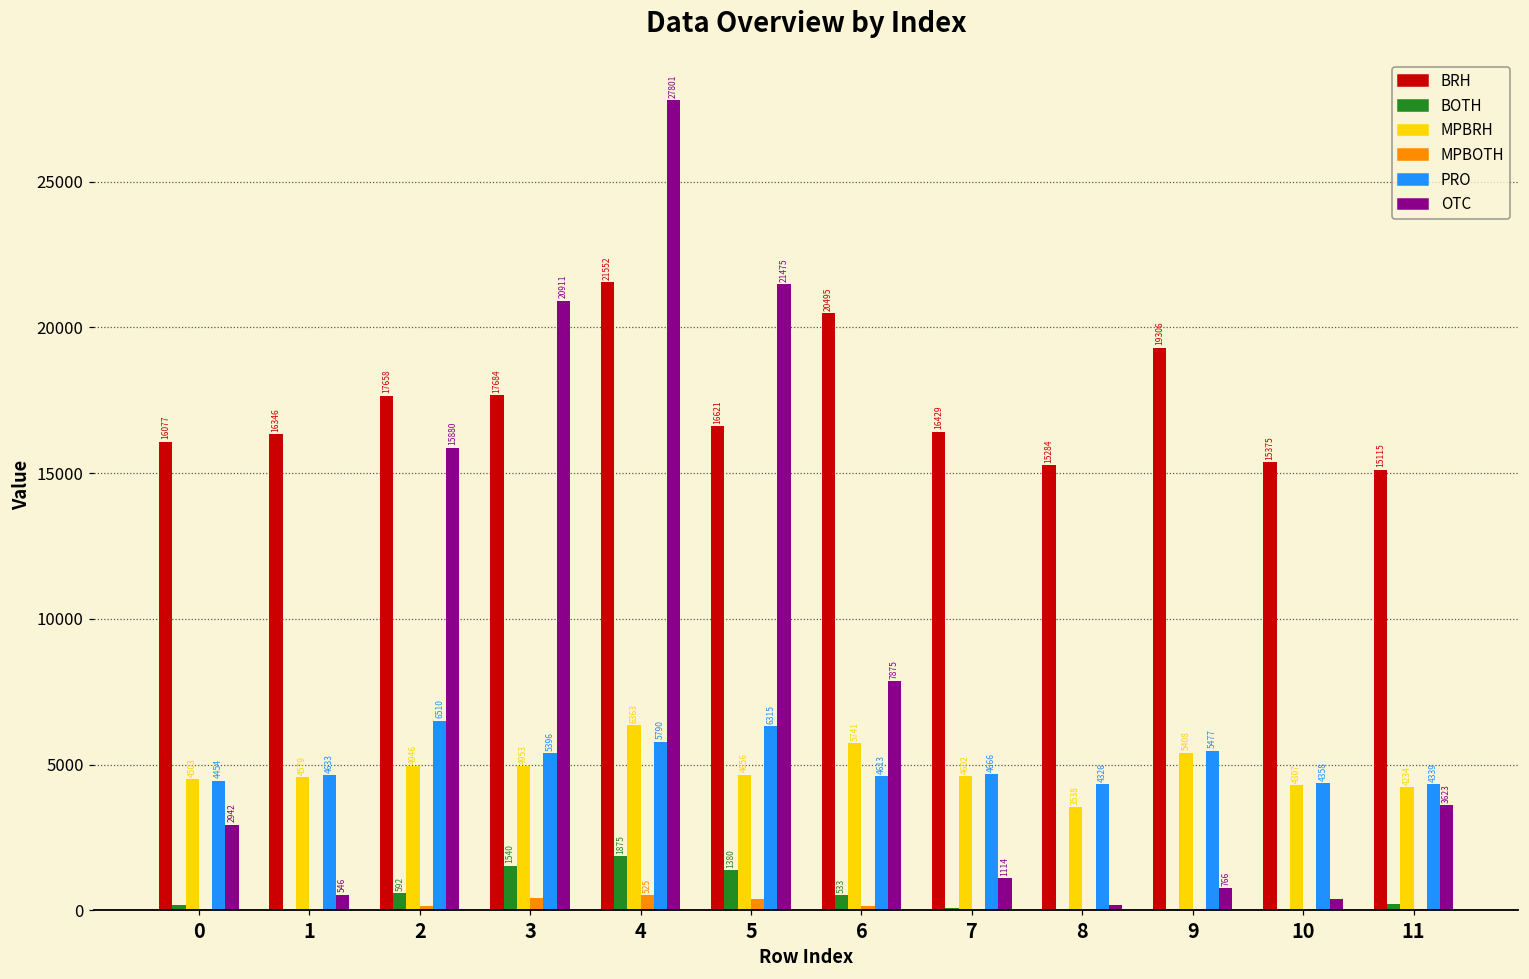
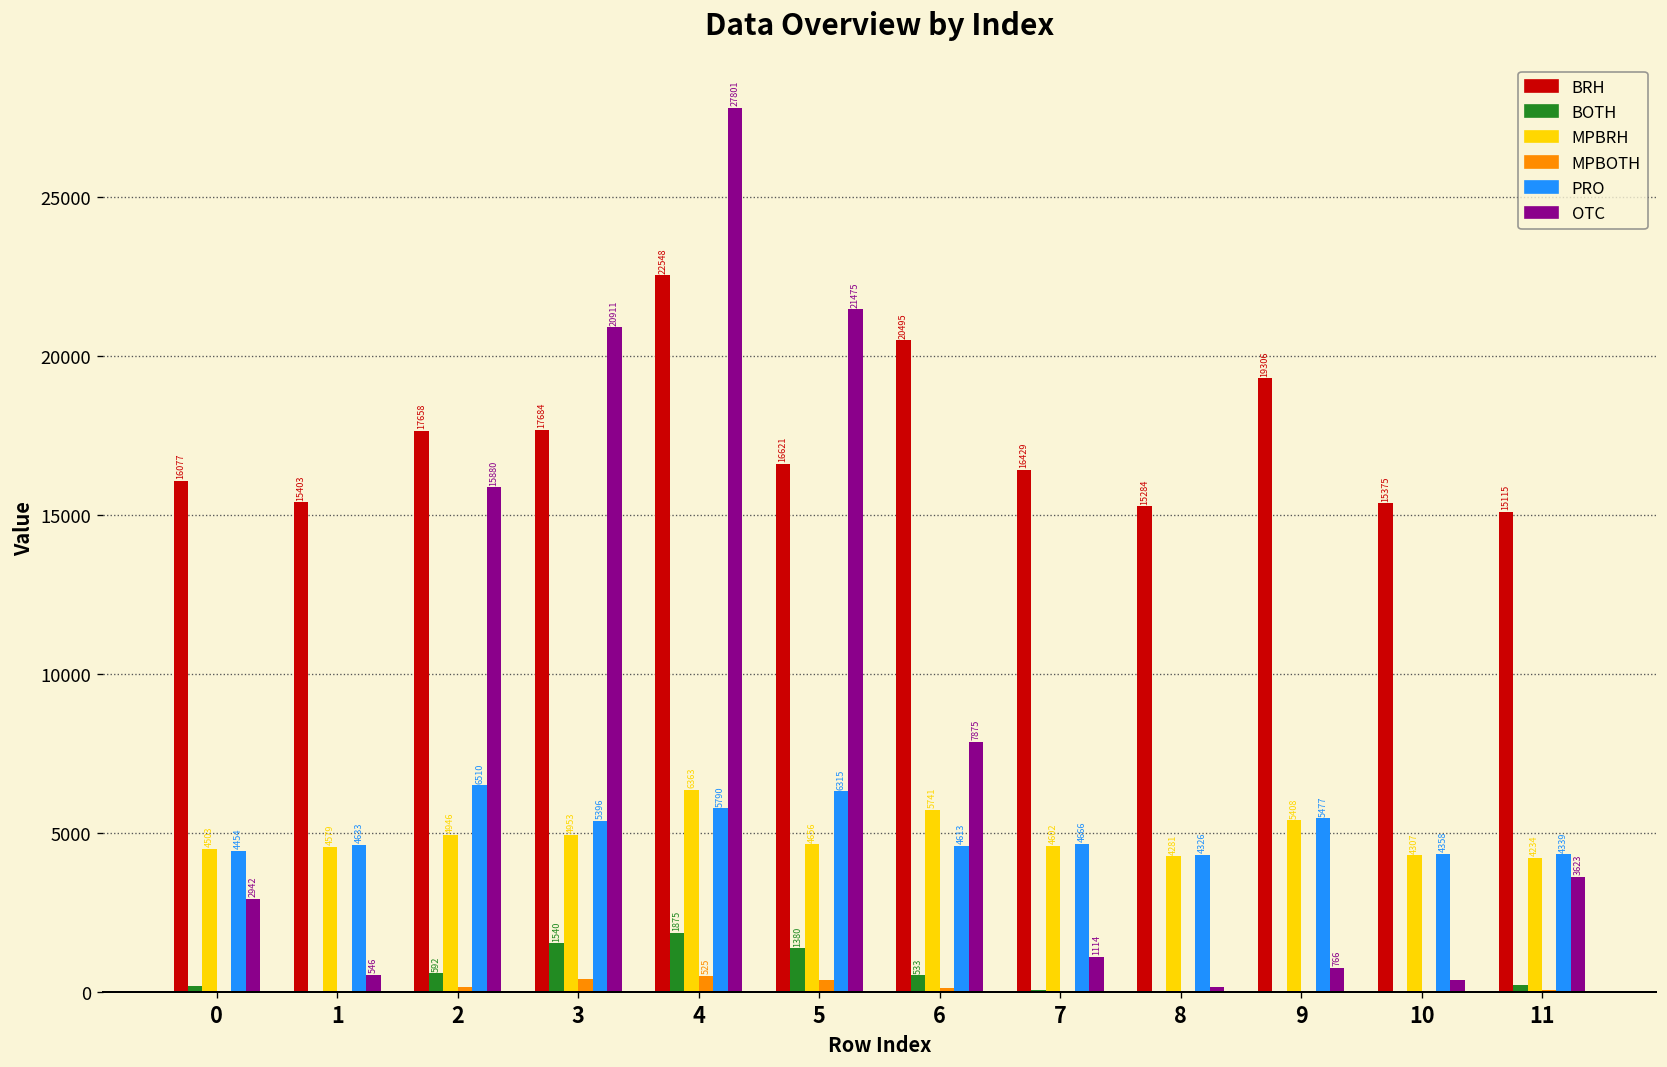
BRH, 1: 16346 -> 15403
BRH, 4: 21552 -> 22548
MPBRH, 8: 3538 -> 4281
